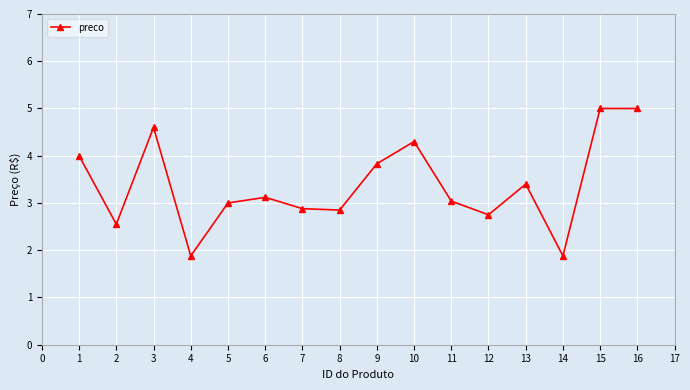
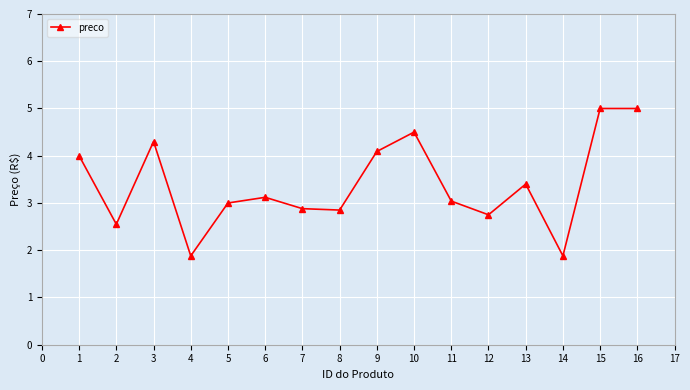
3: 4.6 -> 4.3
9: 3.8 -> 4.1
10: 4.3 -> 4.5
